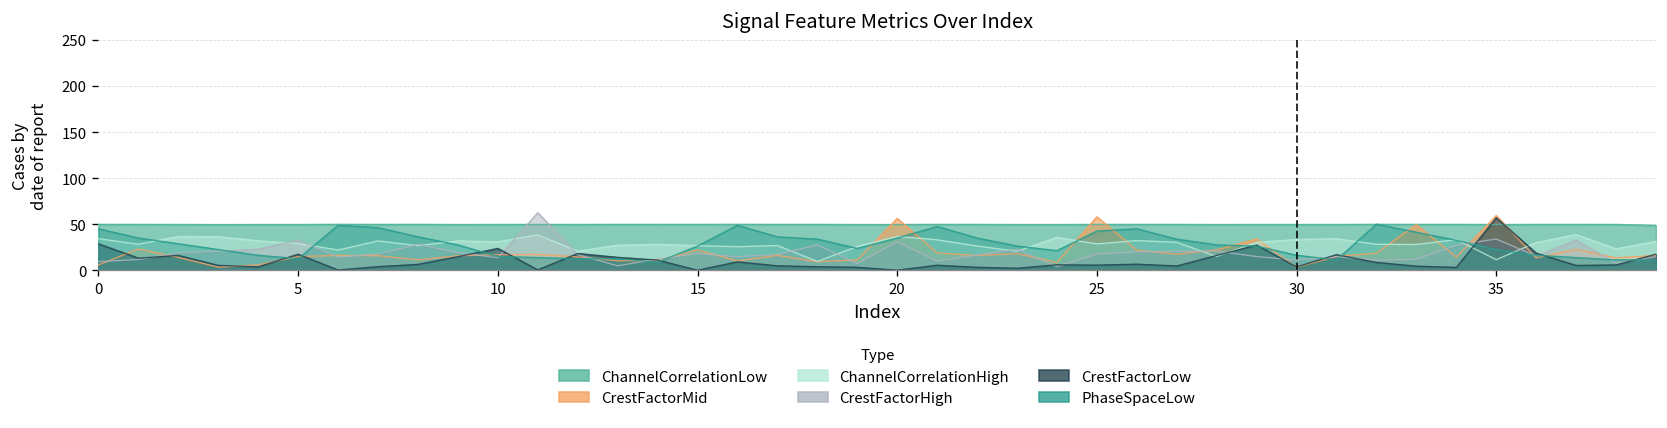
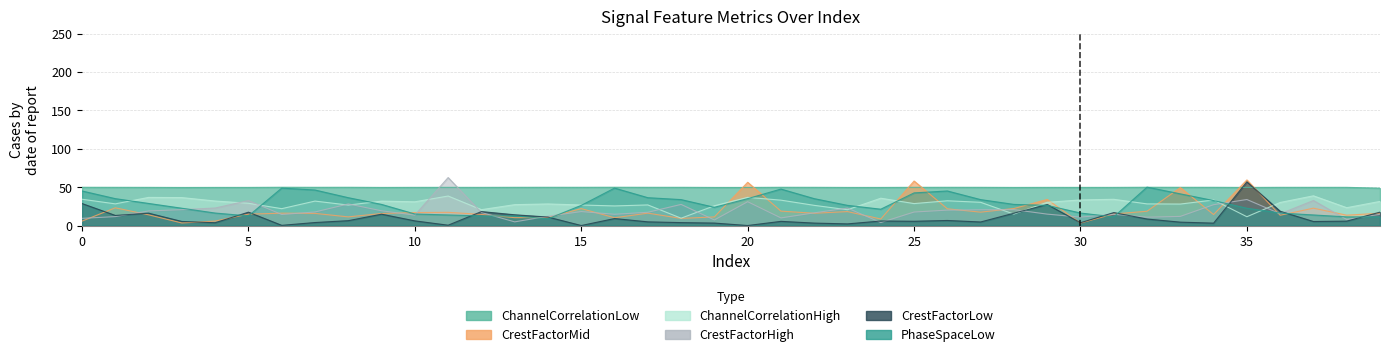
CrestFactorLow, 10: 20 -> 10
